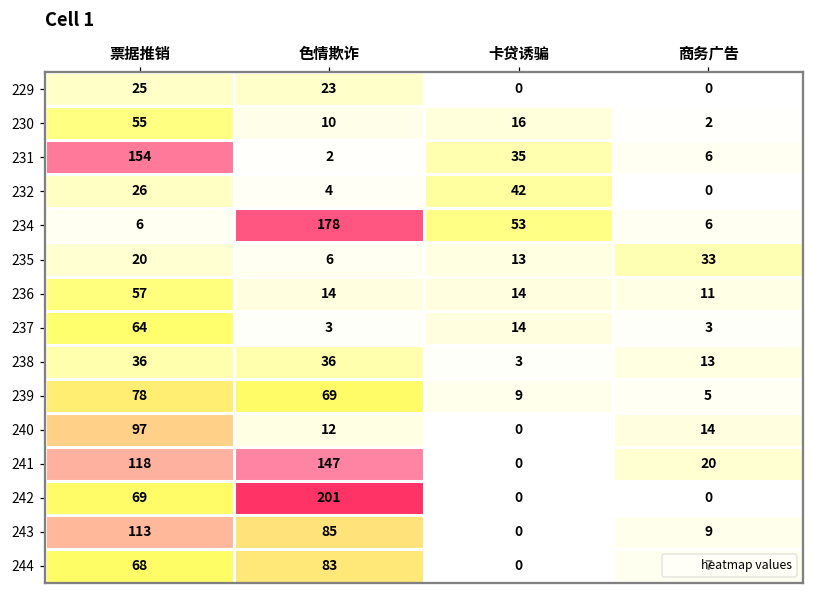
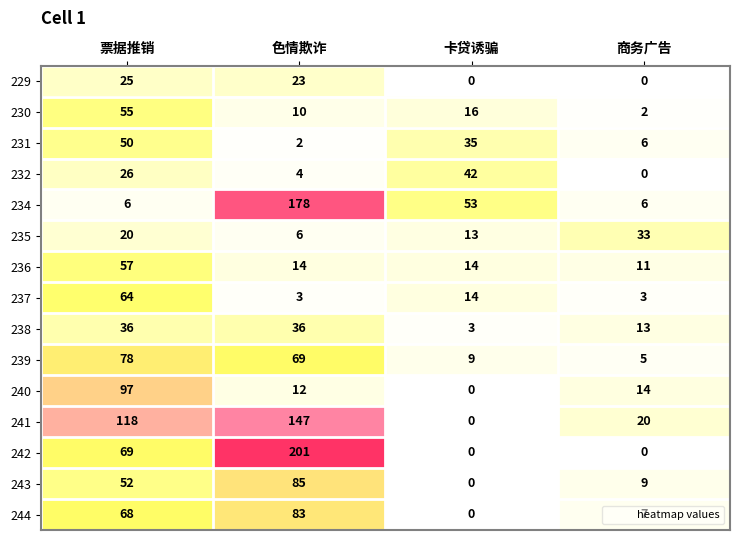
231, 票据推销: 154 -> 50
243, 票据推销: 113 -> 52
